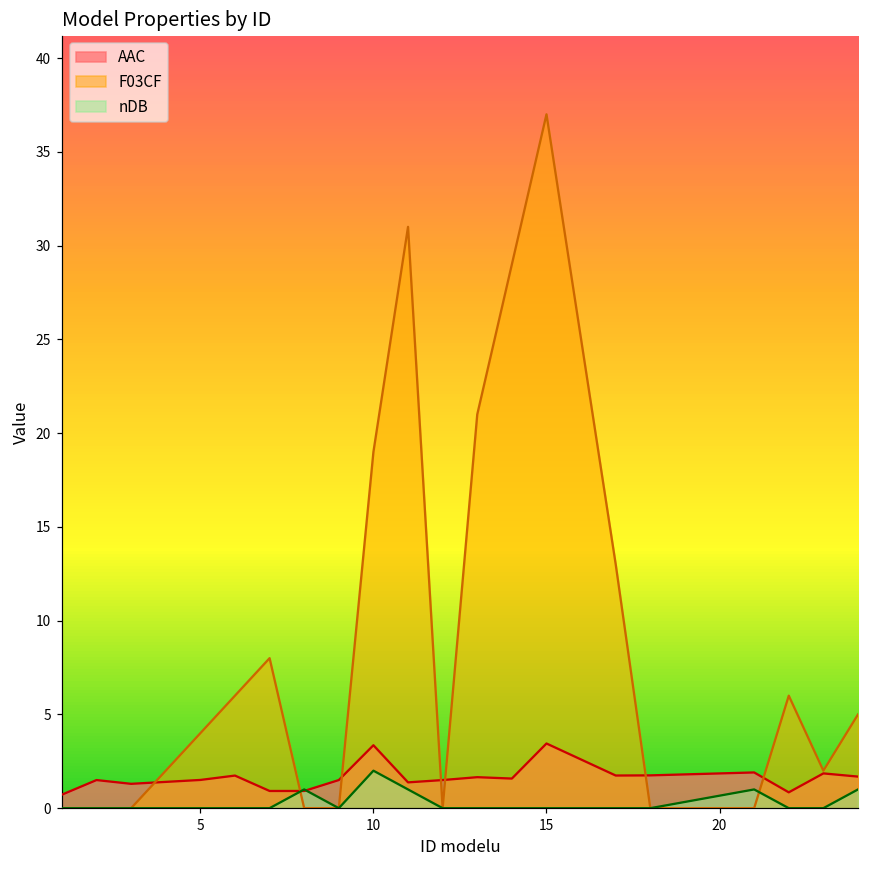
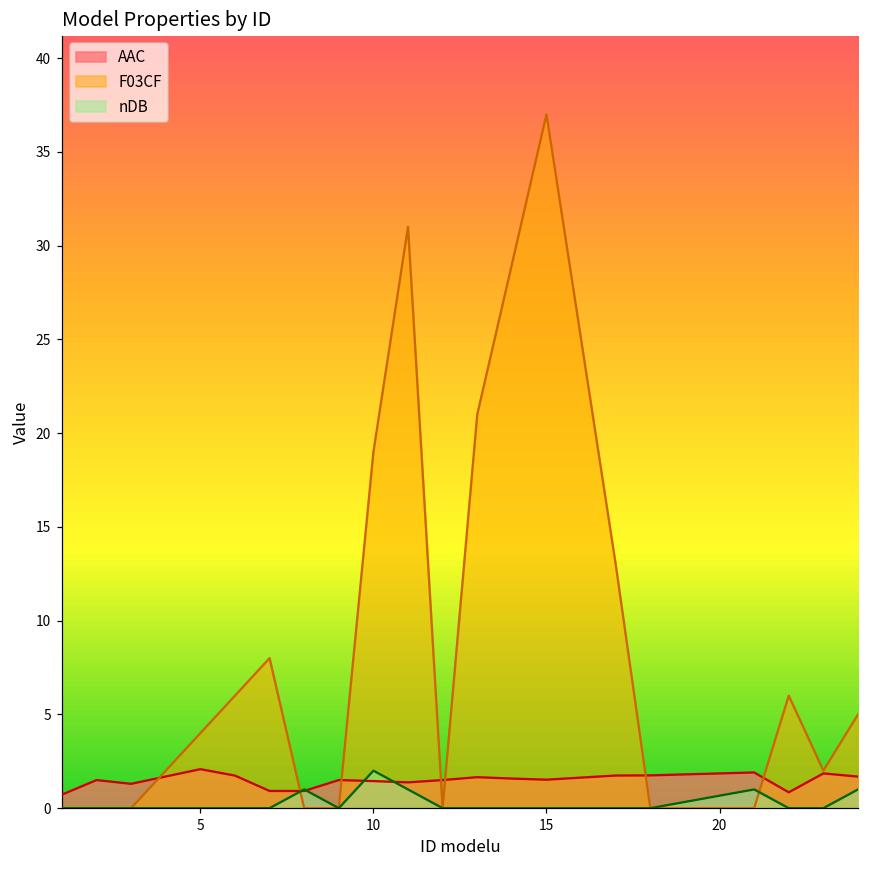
AAC, 5: 1.5 -> 2.1
AAC, 10: 3.4 -> 1.4
AAC, 15: 3.5 -> 1.5
